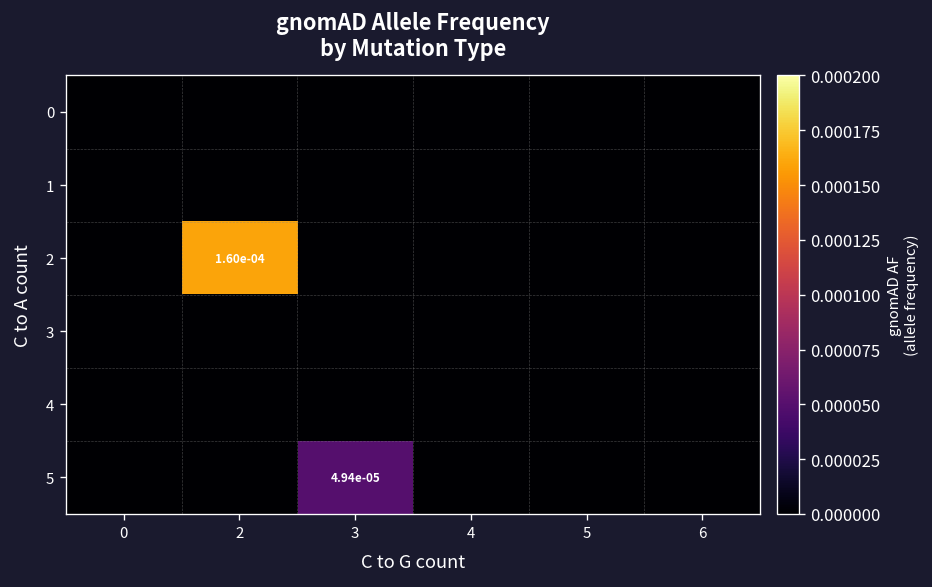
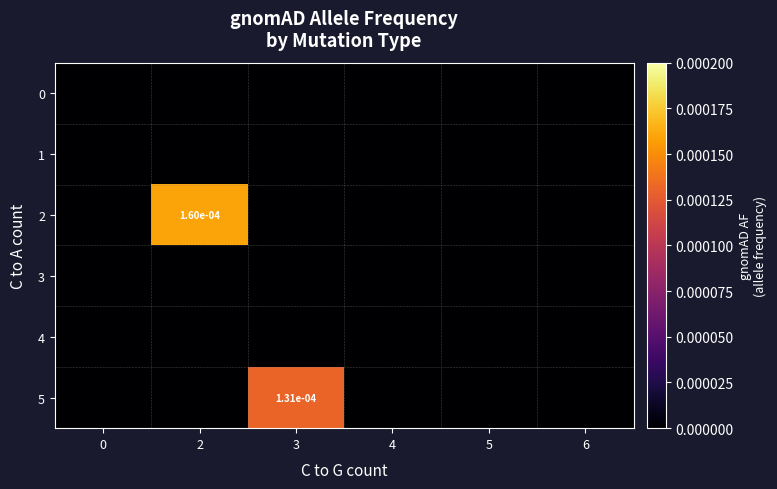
5, 3: 4.94e-05 -> 1.31e-04
